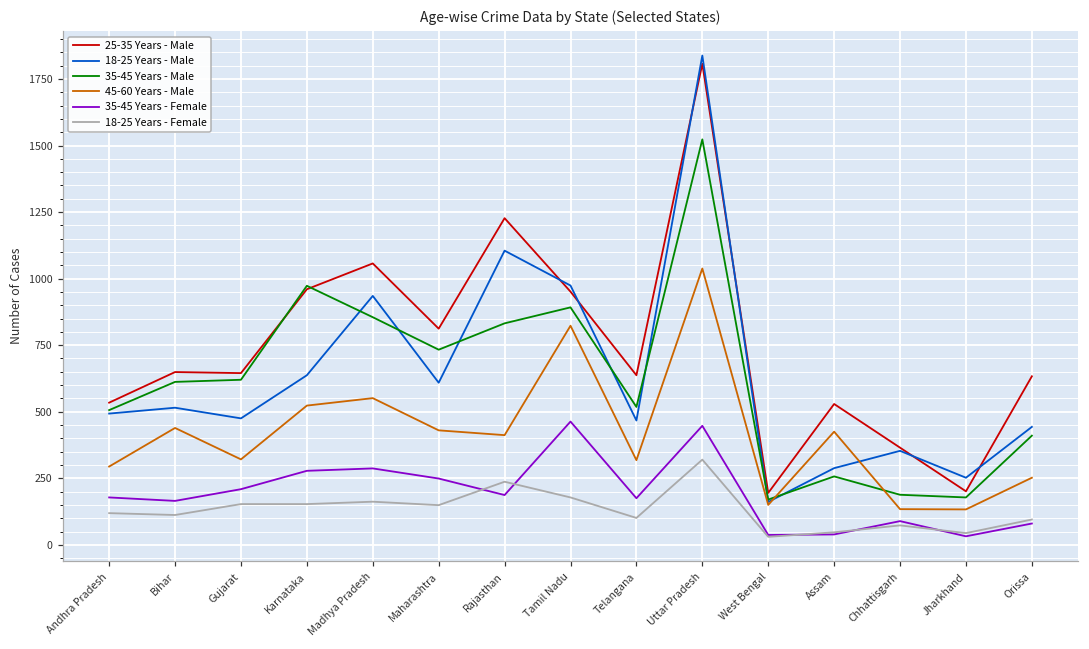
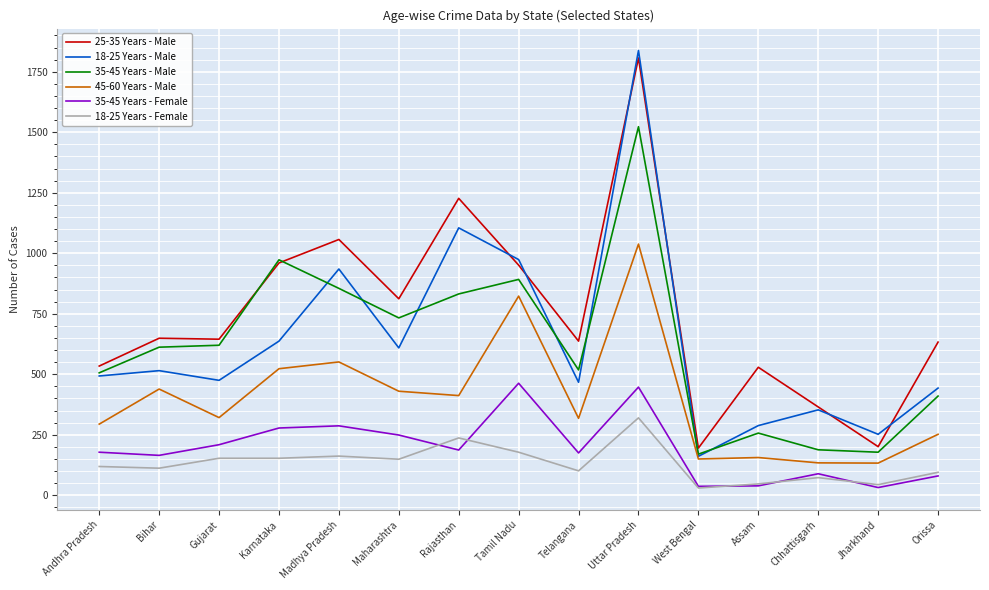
45-60 Years - Male, Assam: 430 -> 160
